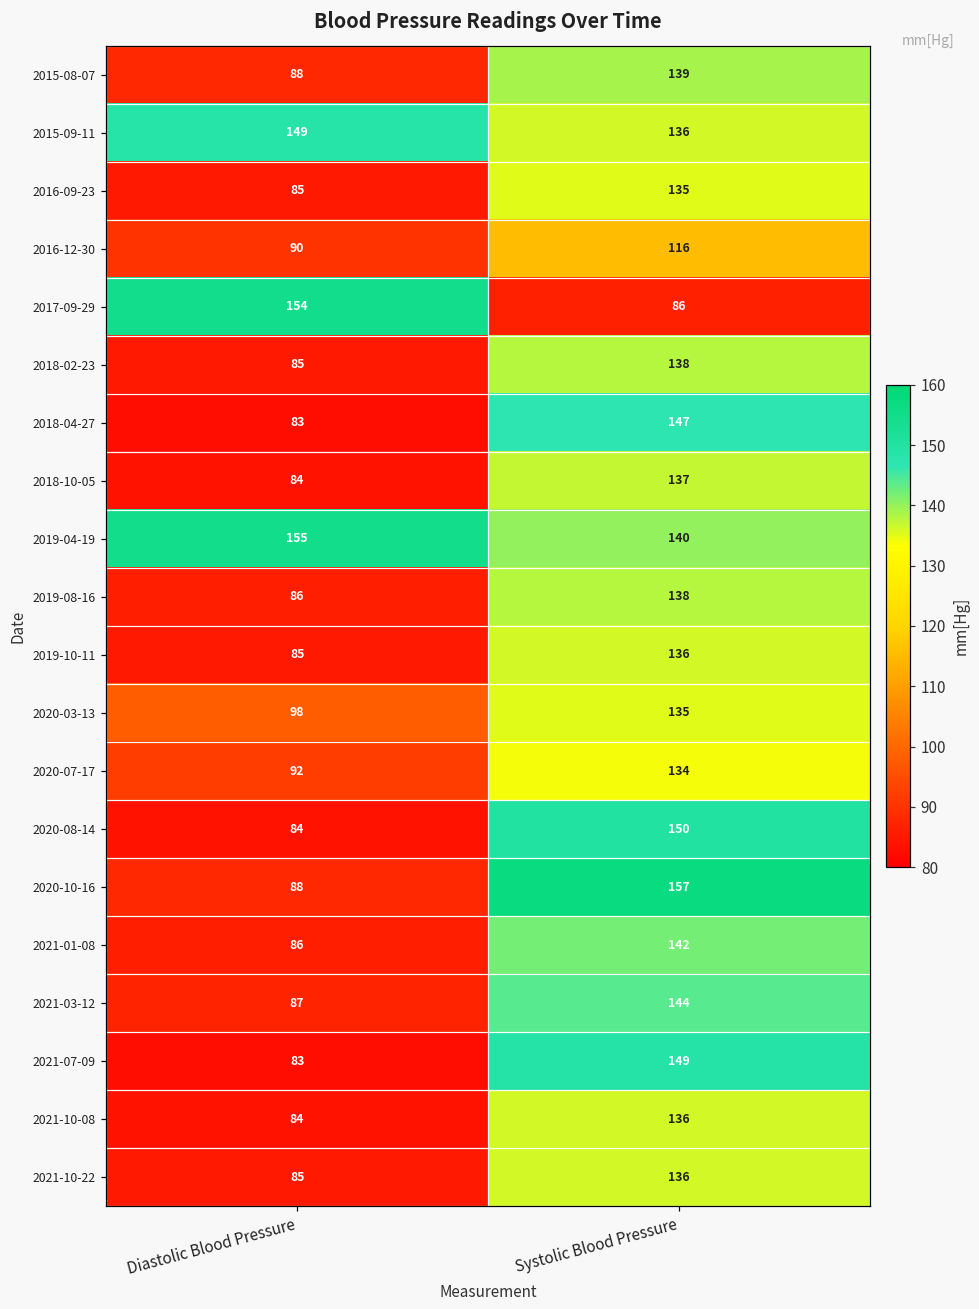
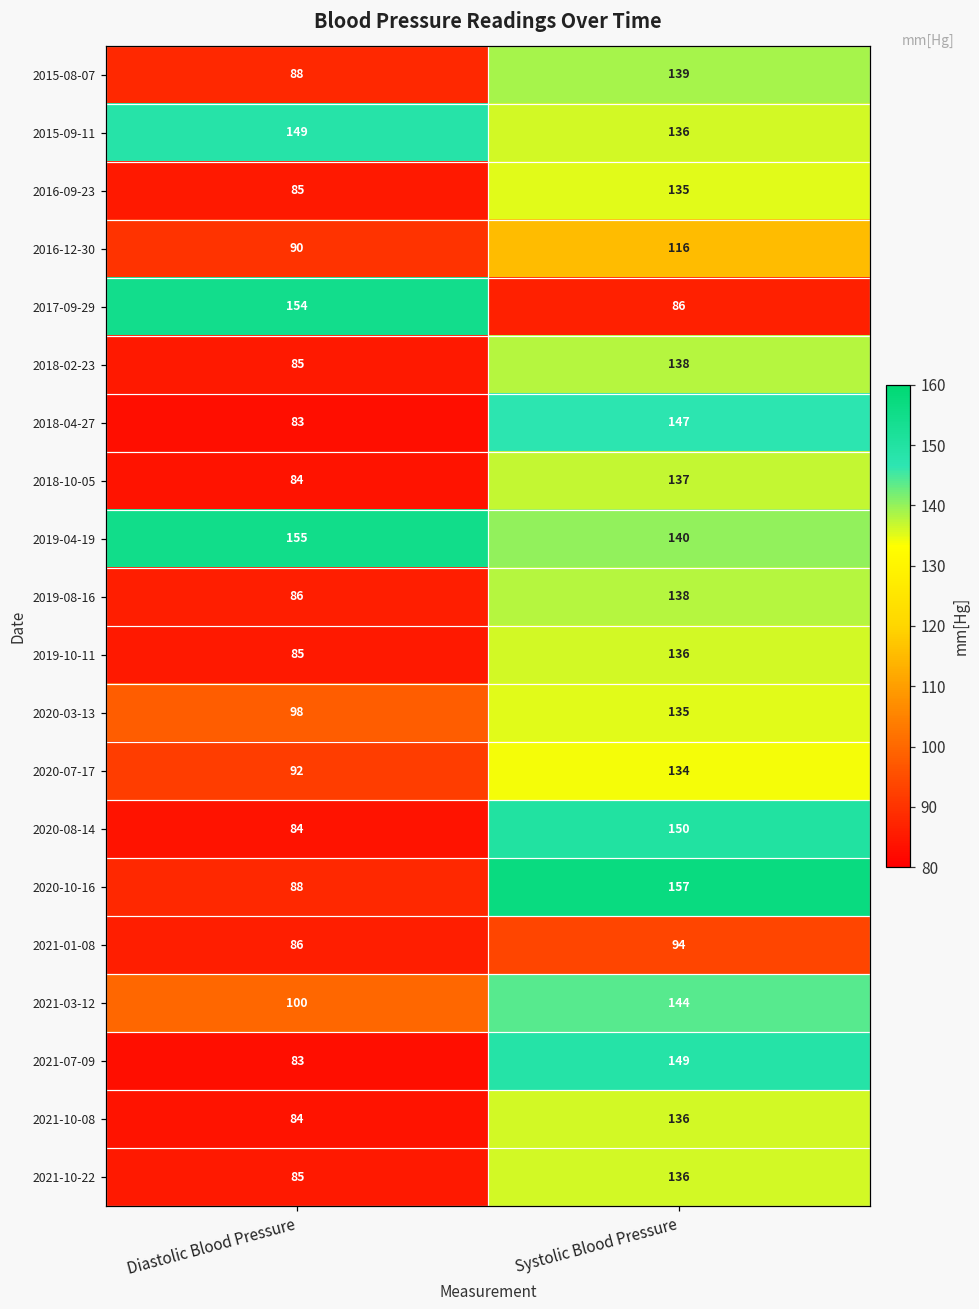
2021-01-08, Systolic Blood Pressure: 142 -> 94
2021-03-12, Diastolic Blood Pressure: 87 -> 100
